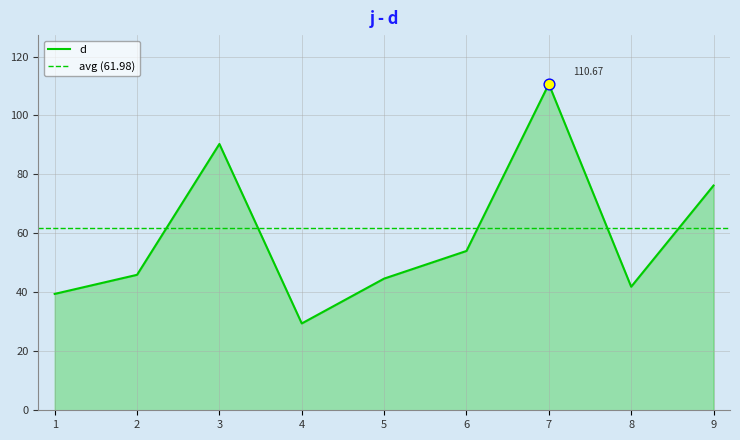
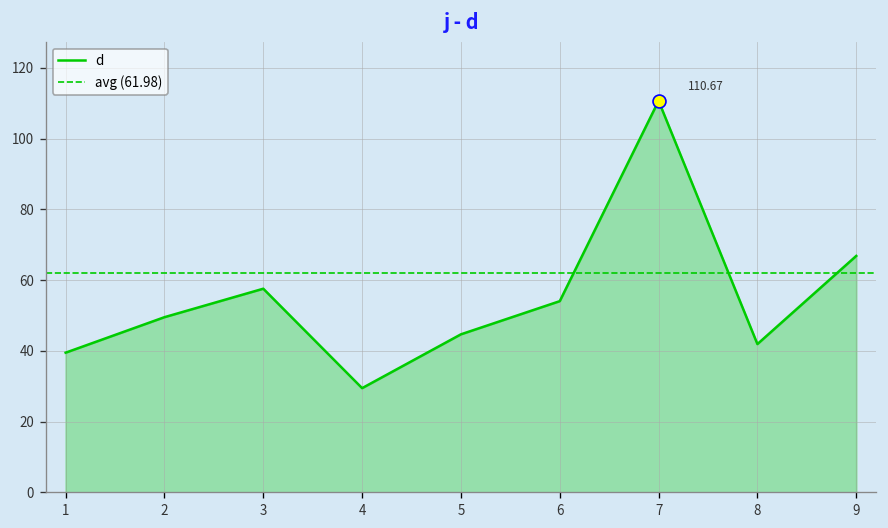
d, 2: 46 -> 50
d, 3: 90 -> 58
d, 9: 76 -> 67
